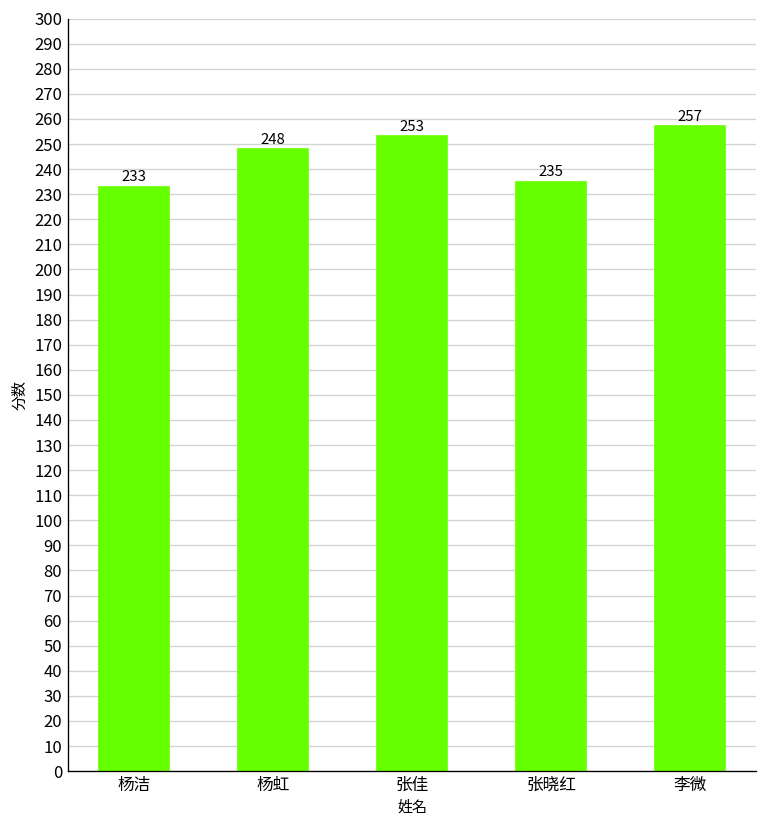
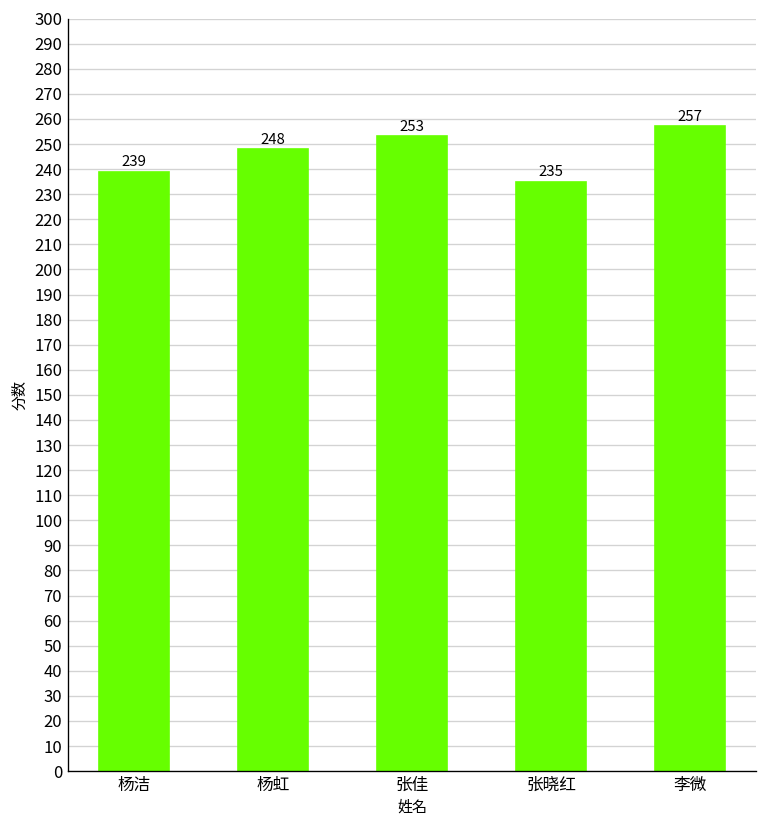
杨洁: 233 -> 239
